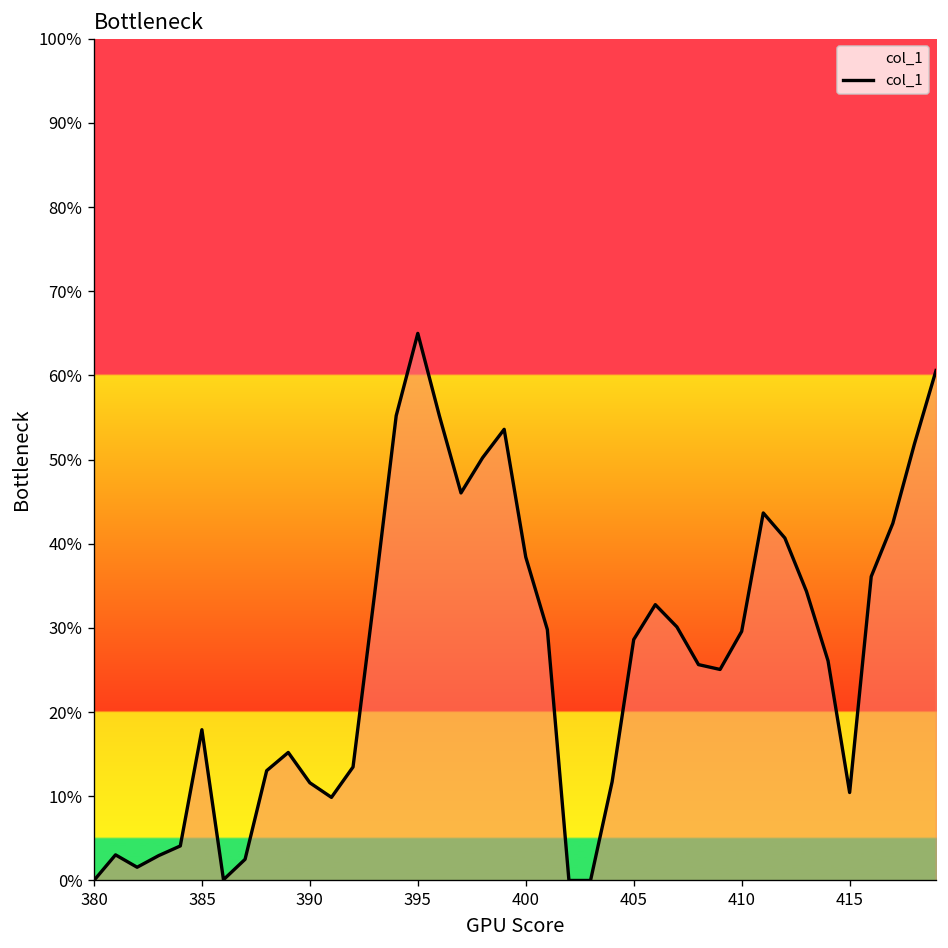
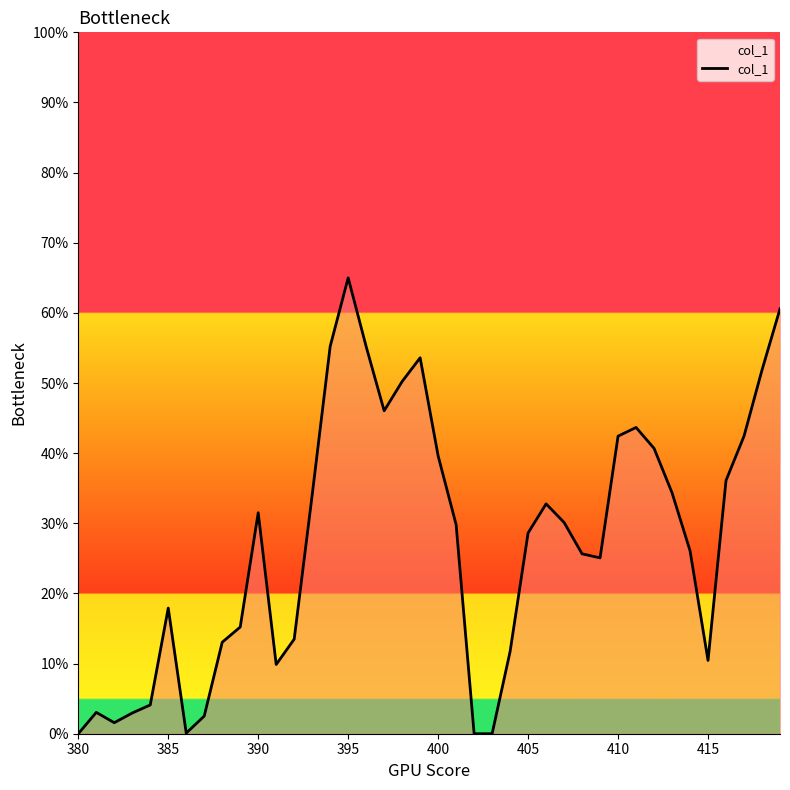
390: 12% -> 32%
400: 38% -> 40%
410: 30% -> 42%
